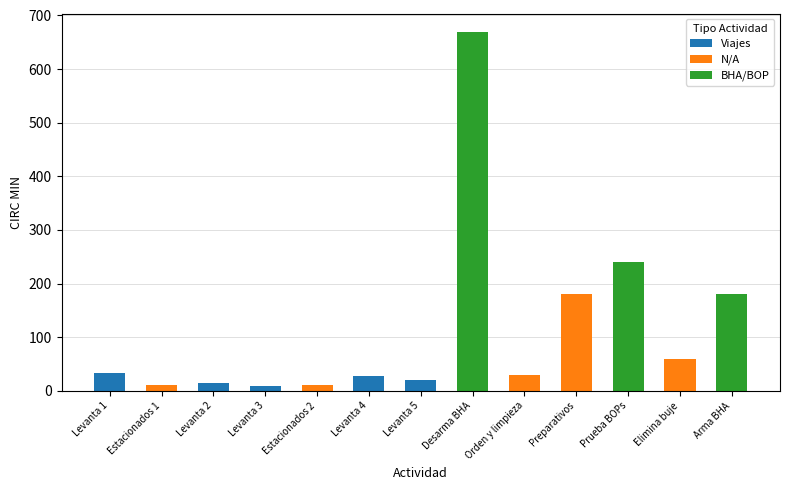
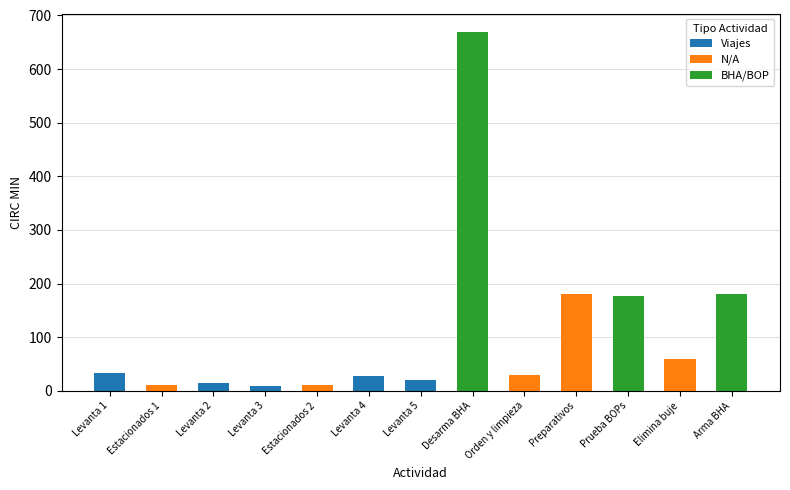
BHA/BOP, Prueba BOPs: 240 -> 180
